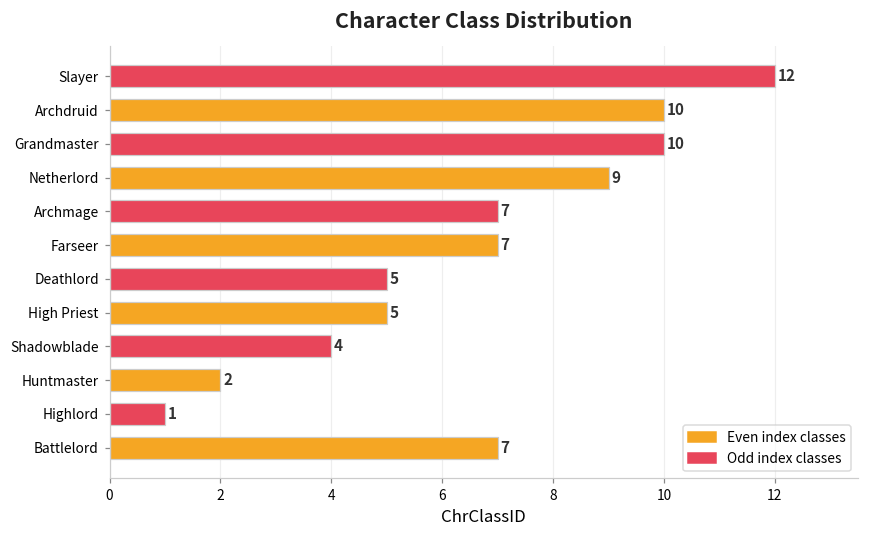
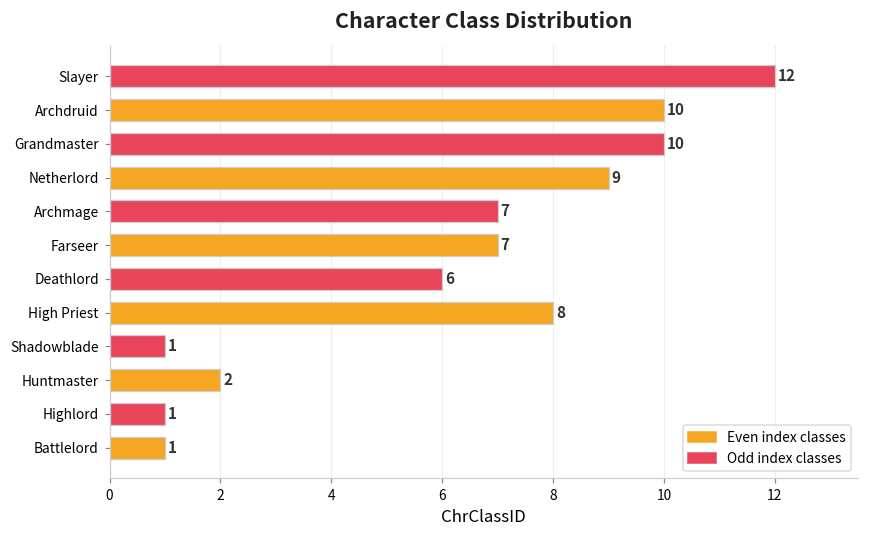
Deathlord: 5 -> 6
High Priest: 5 -> 8
Shadowblade: 4 -> 1
Battlelord: 7 -> 1
